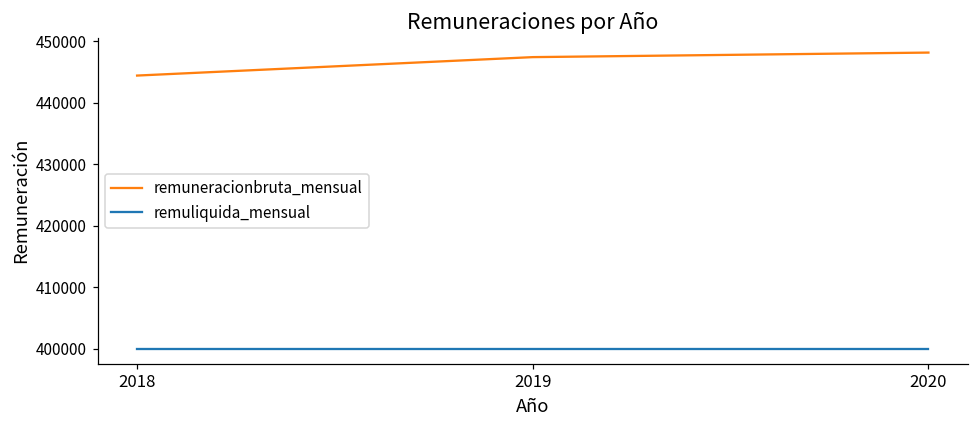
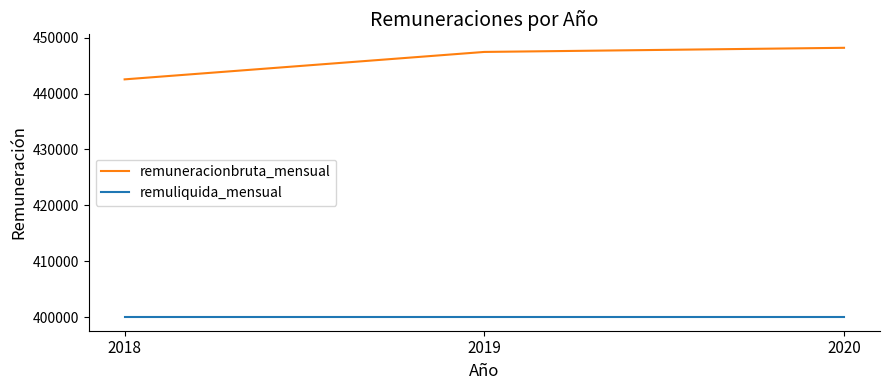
remuneracionbruta_mensual, 2018: 444000 -> 443000
